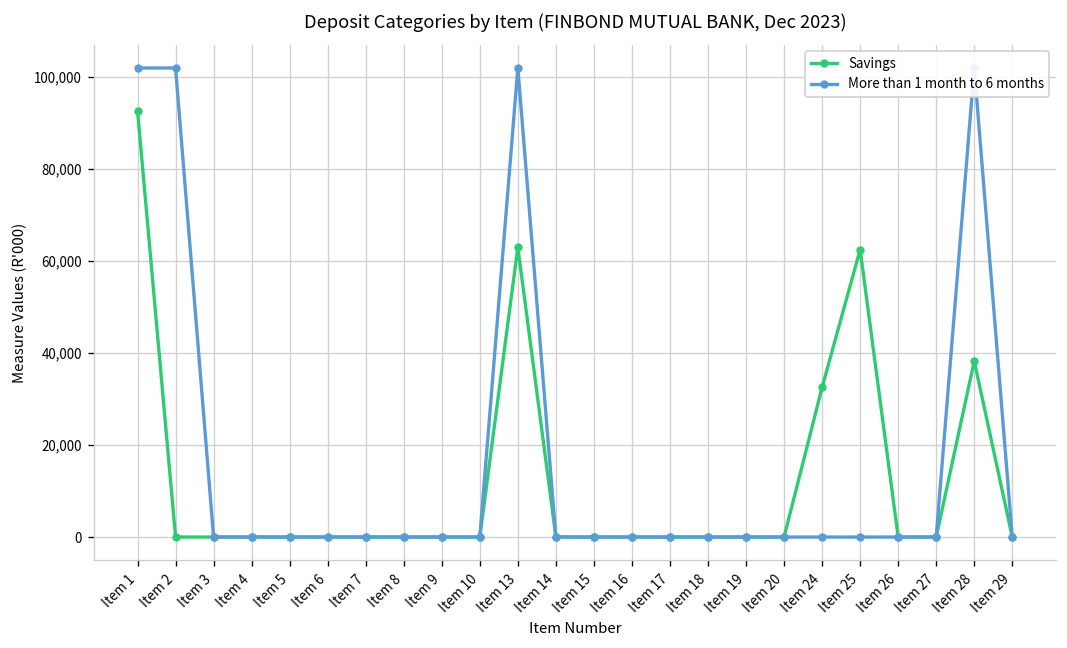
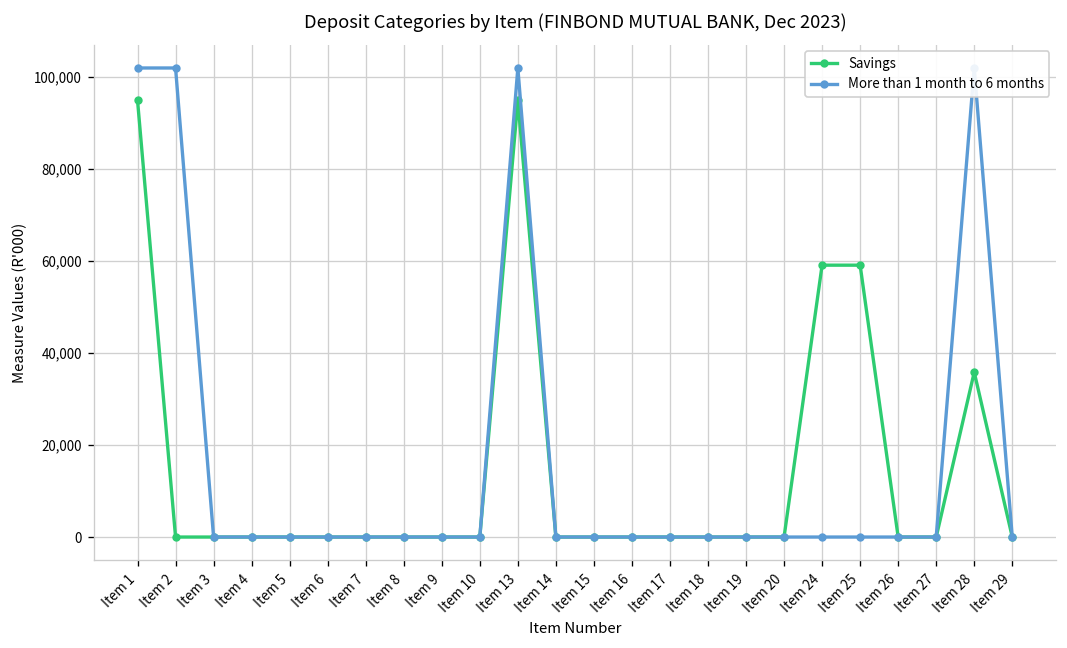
Savings, Item 1: 93,000 -> 95,000
Savings, Item 13: 63,000 -> 95,000
Savings, Item 24: 33,000 -> 59,000
Savings, Item 25: 62,000 -> 59,000
Savings, Item 28: 38,000 -> 36,000
